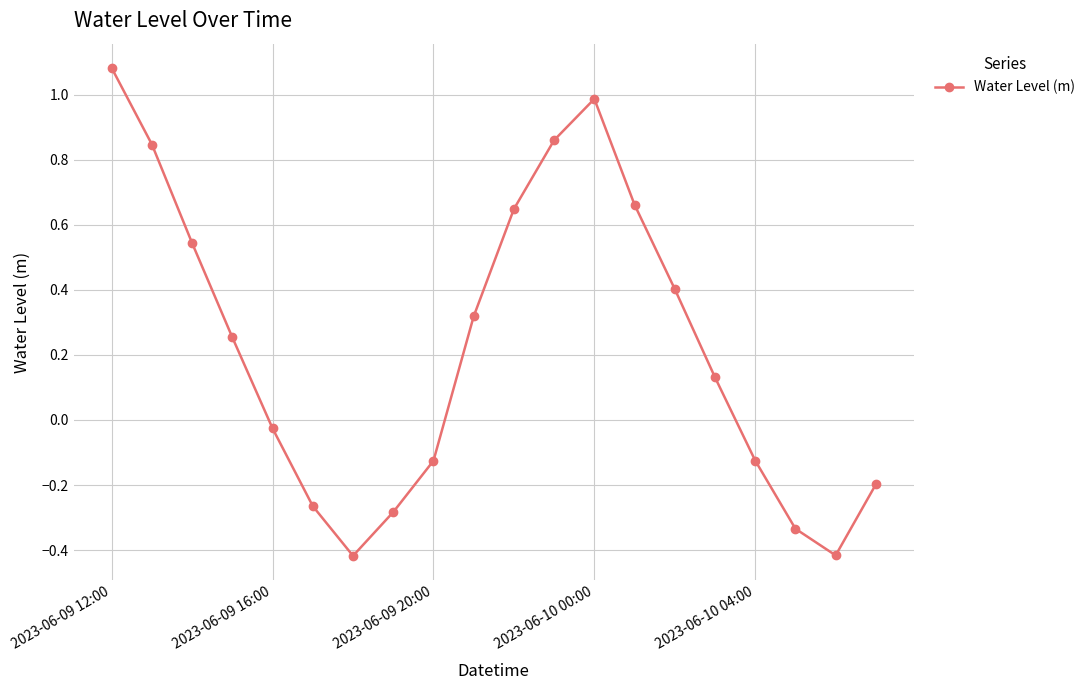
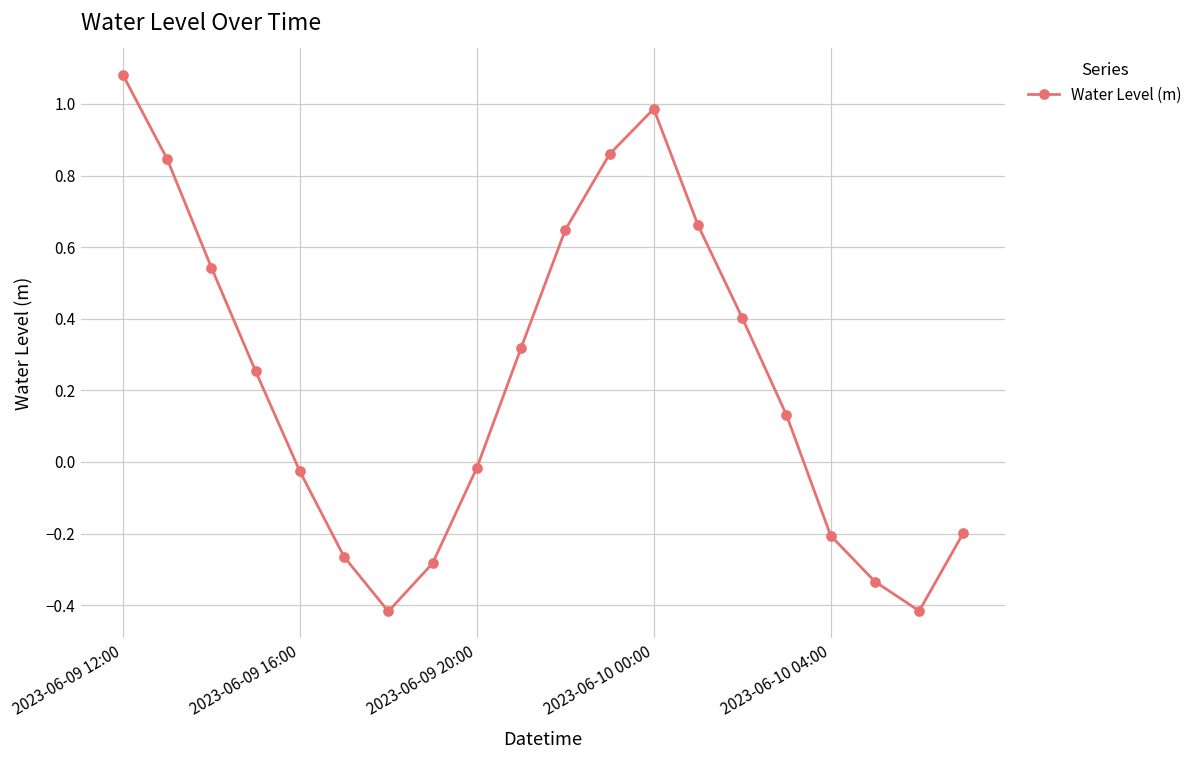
2023-06-09 20:00: -0.13 -> -0.02
2023-06-10 04:00: -0.12 -> -0.21
